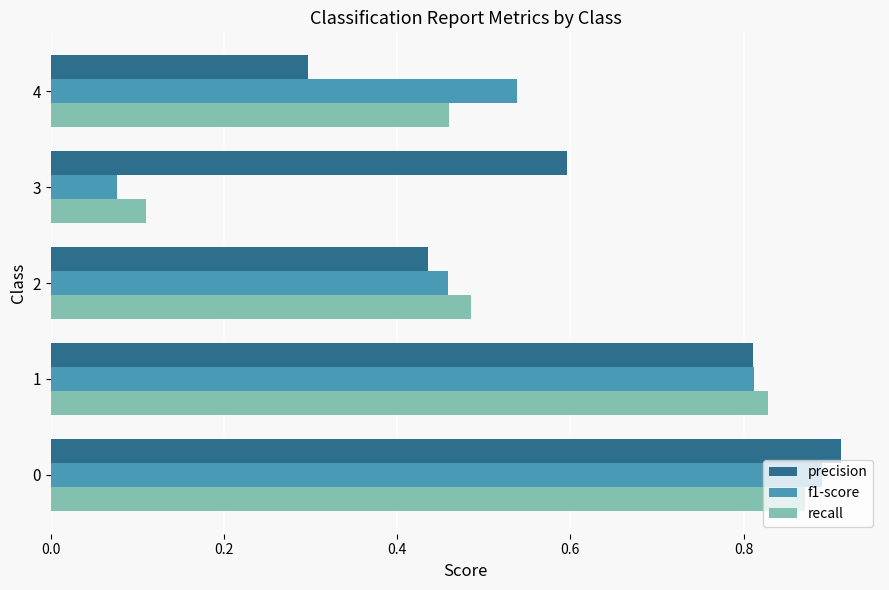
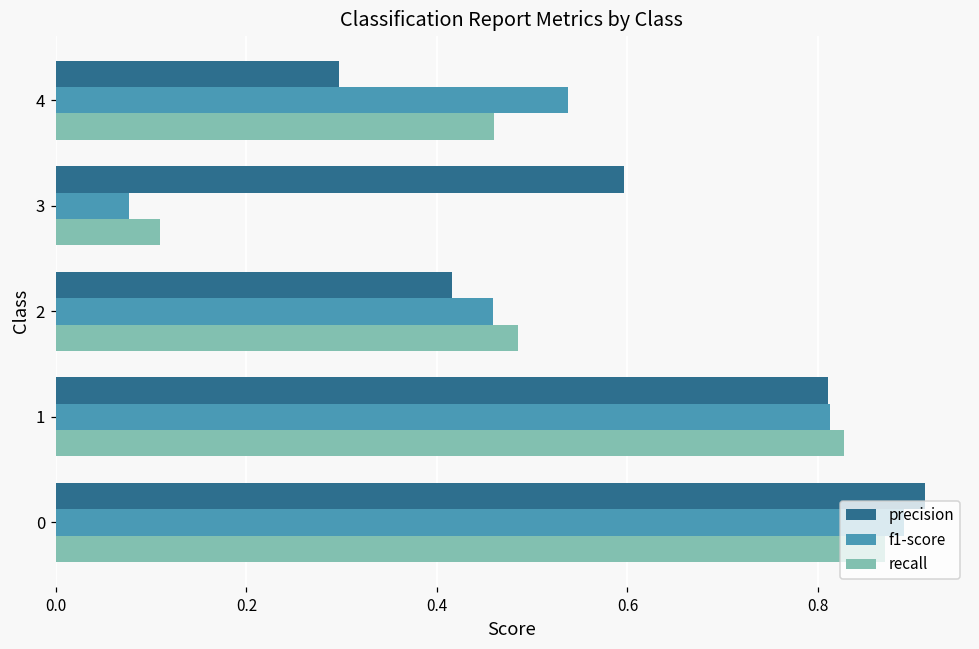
precision, 2: 0.44 -> 0.42
